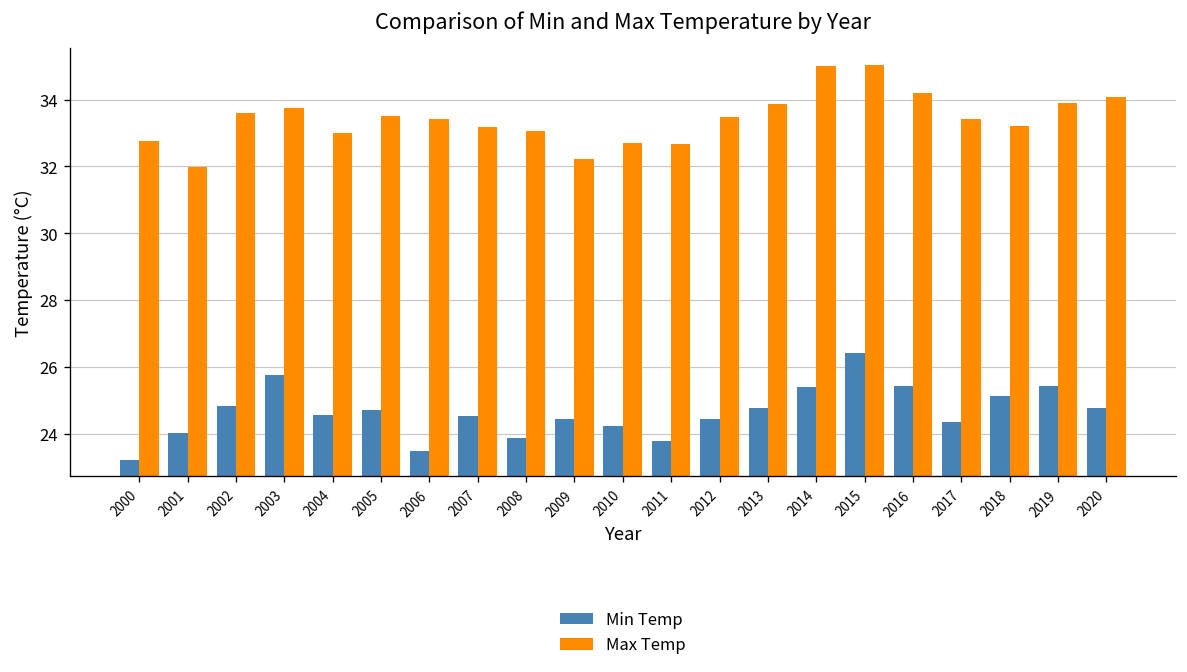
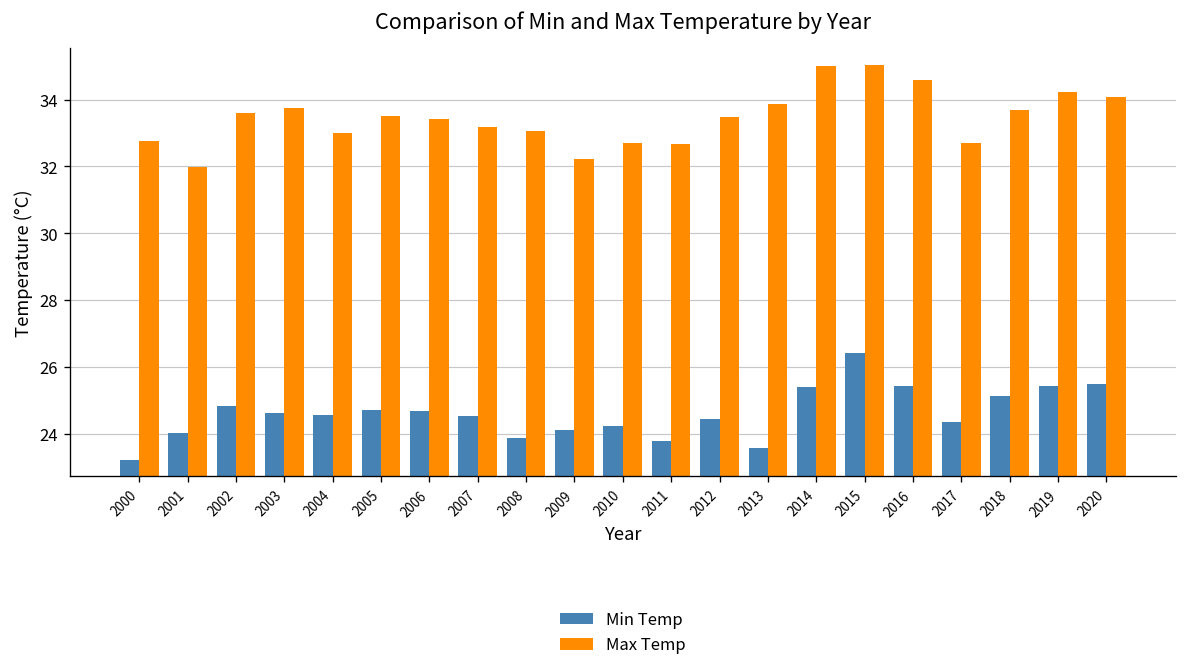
Min Temp, 2003: 25.8 -> 24.6
Min Temp, 2006: 23.5 -> 24.7
Min Temp, 2009: 24.5 -> 24.1
Min Temp, 2013: 24.8 -> 23.6
Max Temp, 2016: 34.2 -> 34.6
Max Temp, 2017: 33.4 -> 32.7
Max Temp, 2018: 33.2 -> 33.7
Max Temp, 2019: 33.9 -> 34.2
Min Temp, 2020: 24.8 -> 25.5
